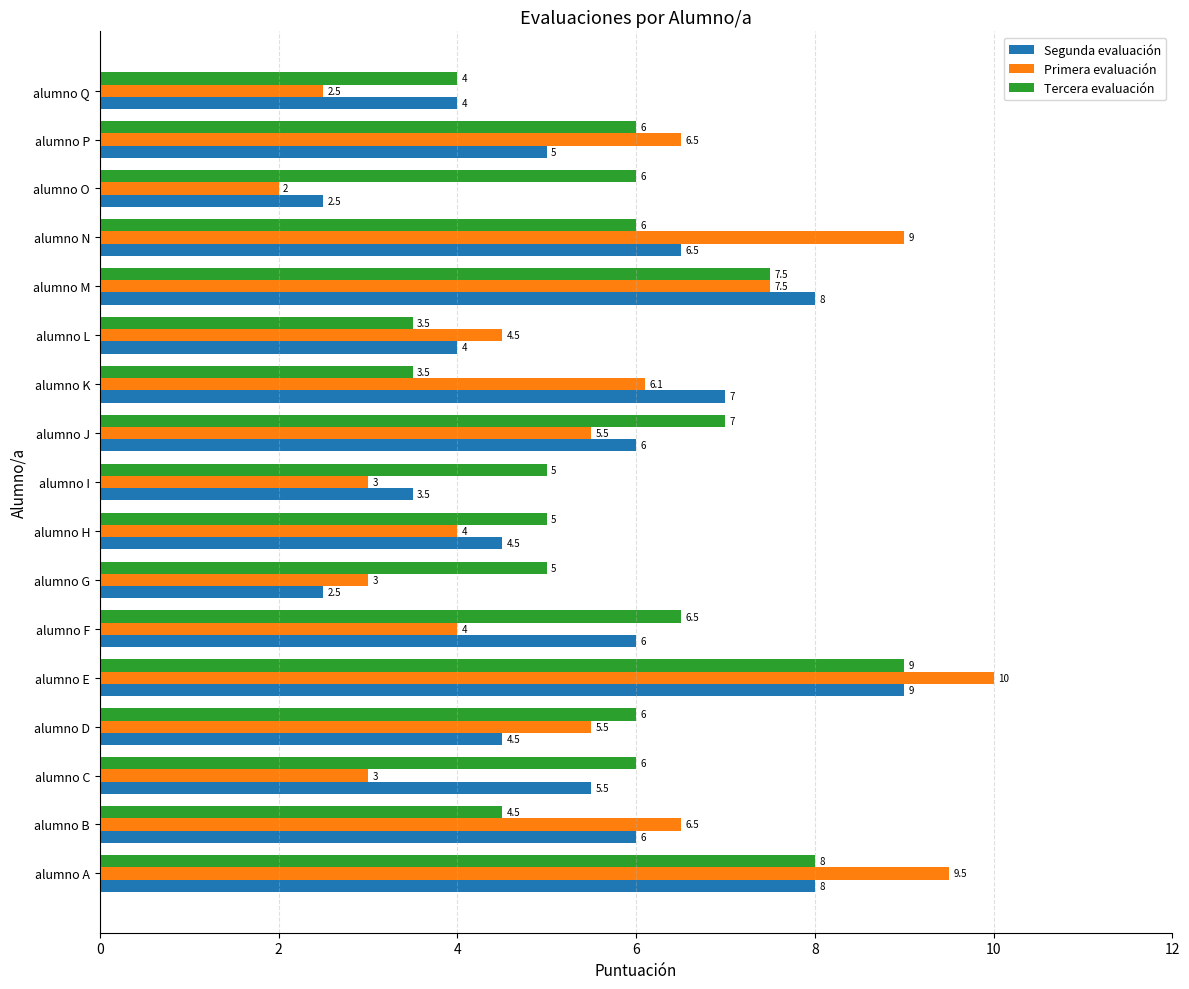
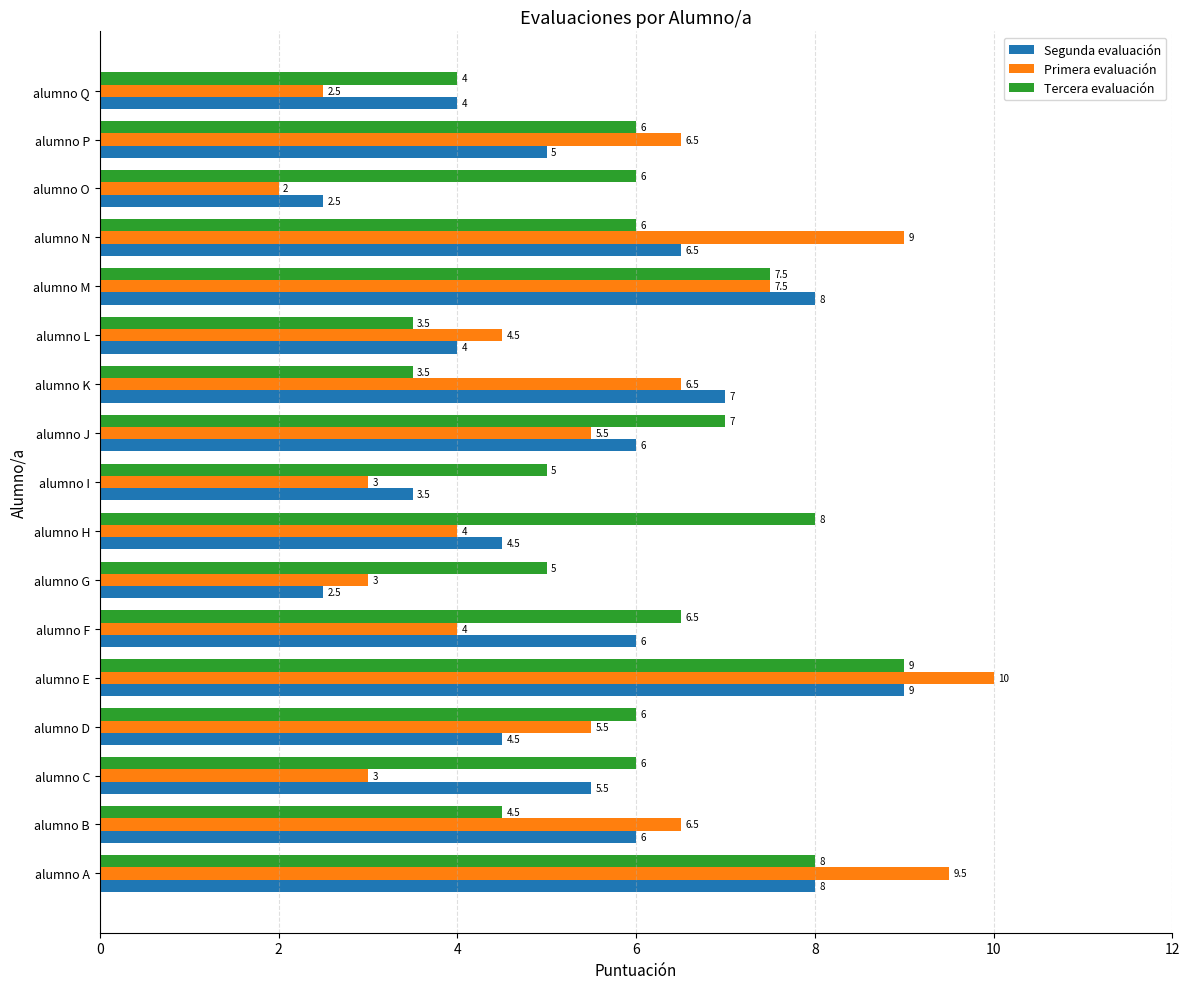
Primera evaluación, alumno K: 6.1 -> 6.5
Tercera evaluación, alumno H: 5 -> 8
